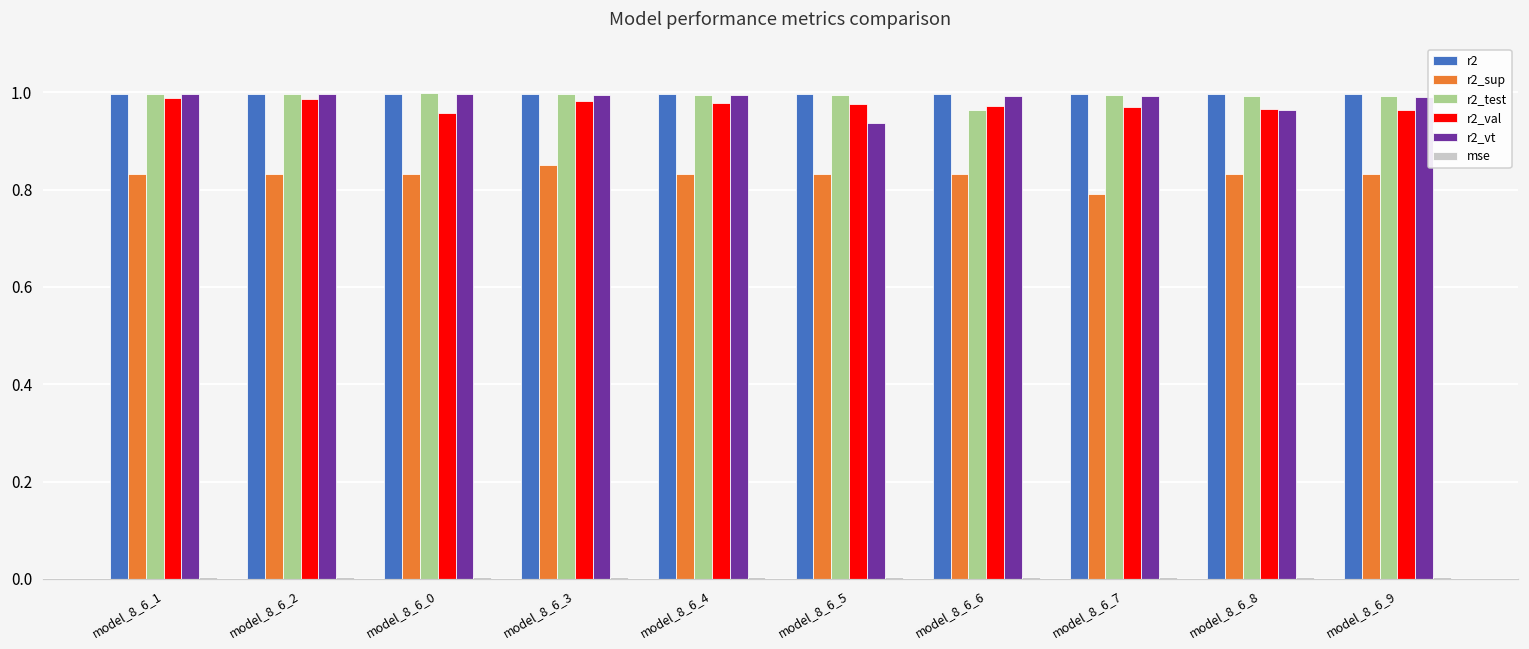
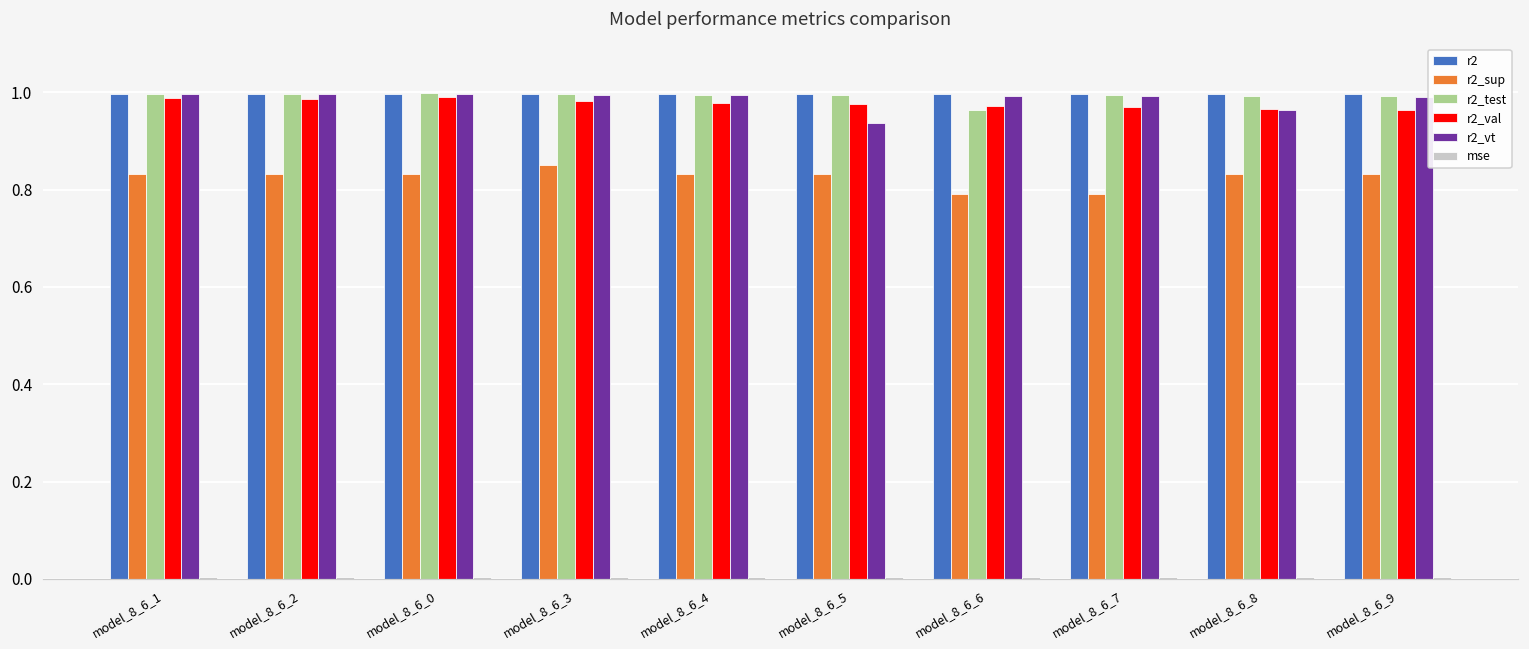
r2_val, model_8_6_0: 0.96 -> 0.99
r2_sup, model_8_6_6: 0.83 -> 0.79
